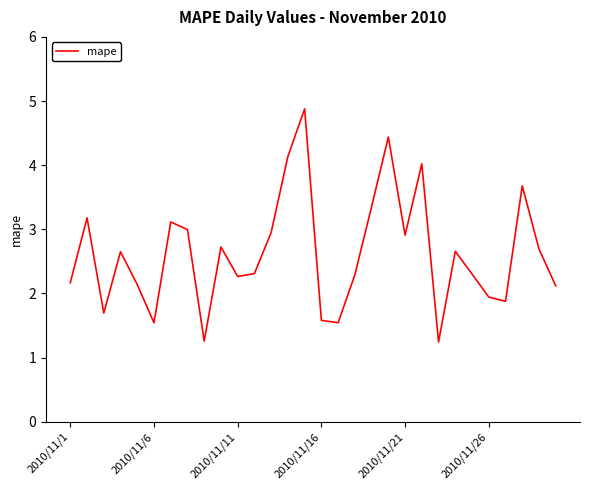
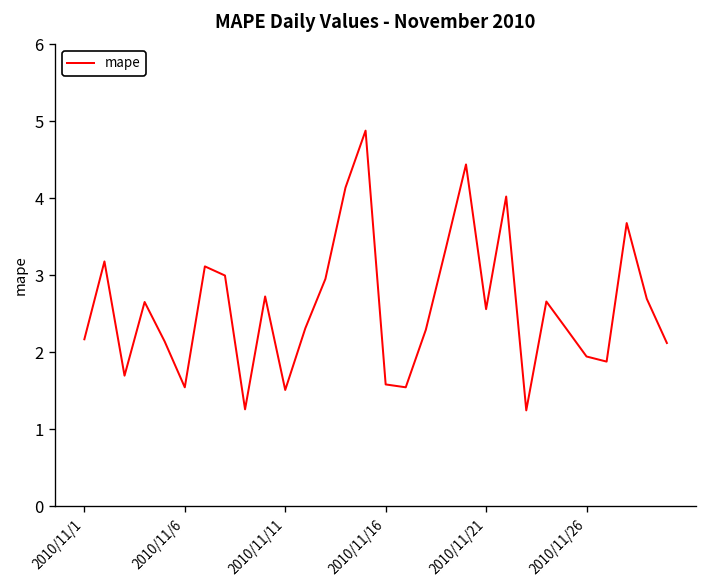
2010/11/11: 2.3 -> 1.5
2010/11/21: 2.9 -> 2.6
